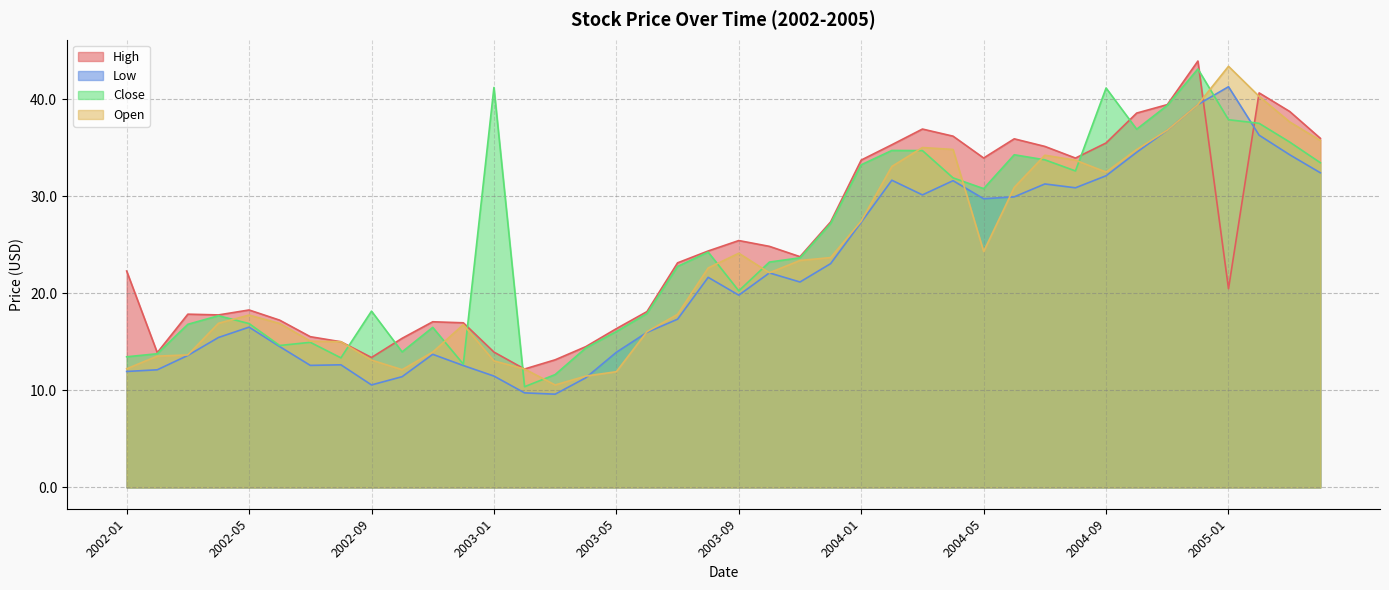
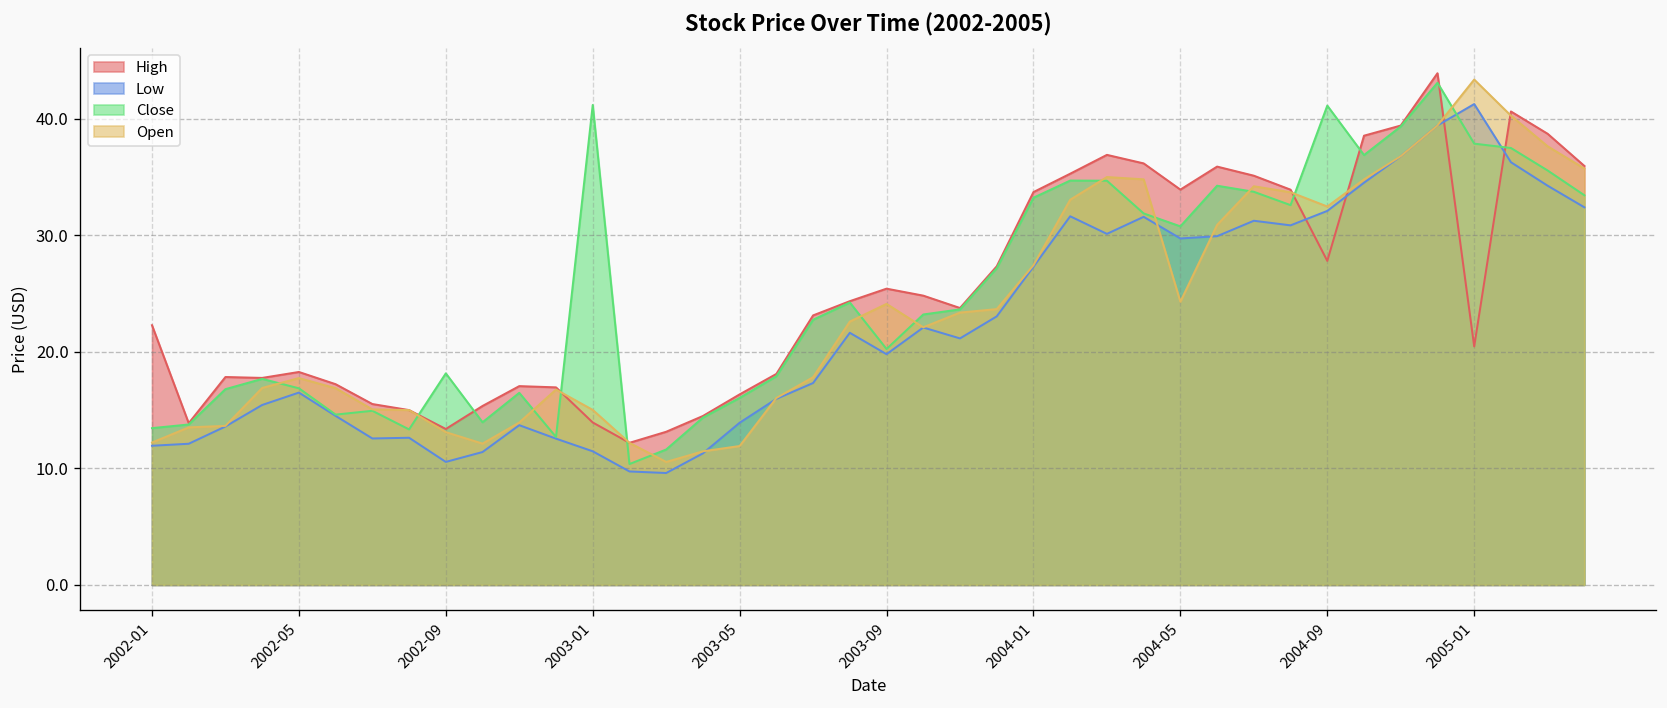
Open, 2003-01: 13 -> 15
High, 2004-09: 35 -> 28
